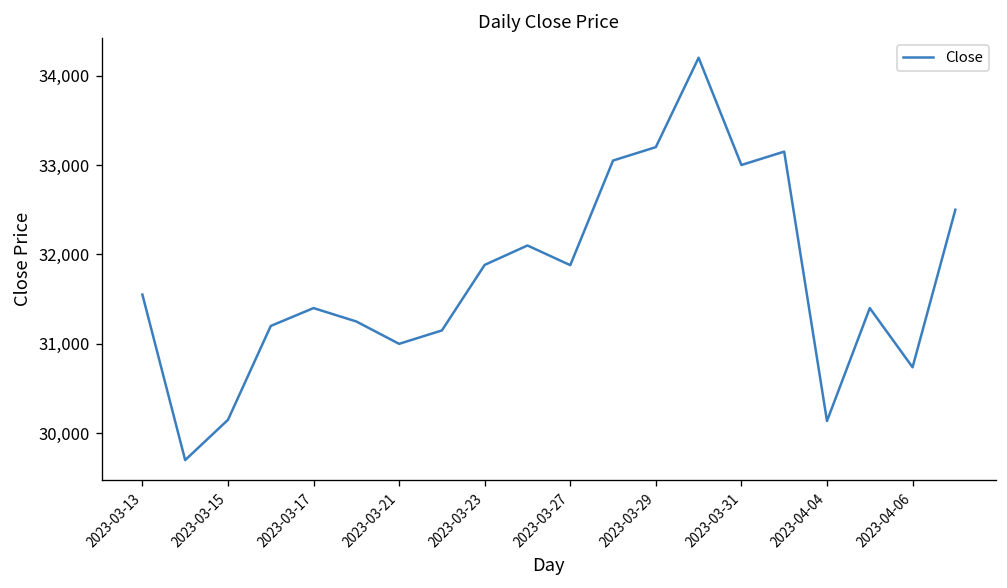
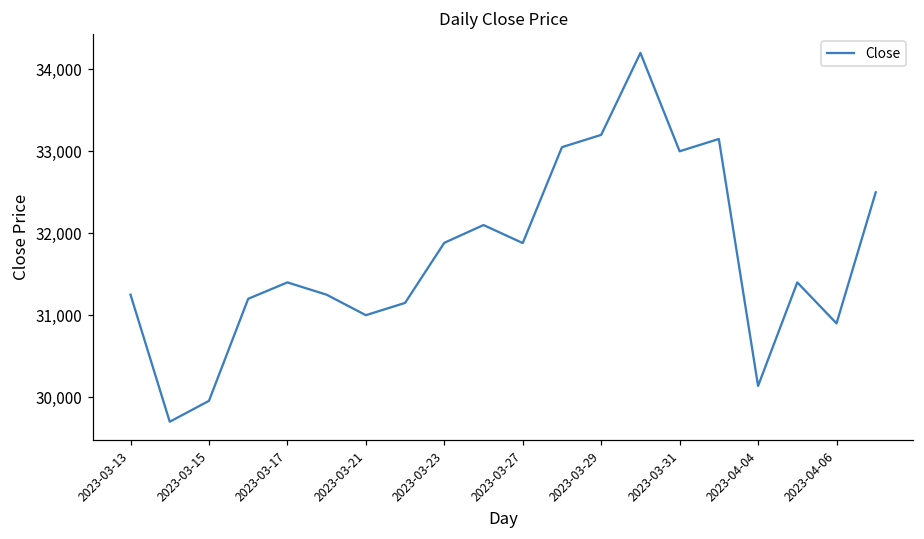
2023-03-13: 31,600 -> 31,300
2023-03-15: 30,200 -> 30,000
2023-04-06: 30,700 -> 30,900
